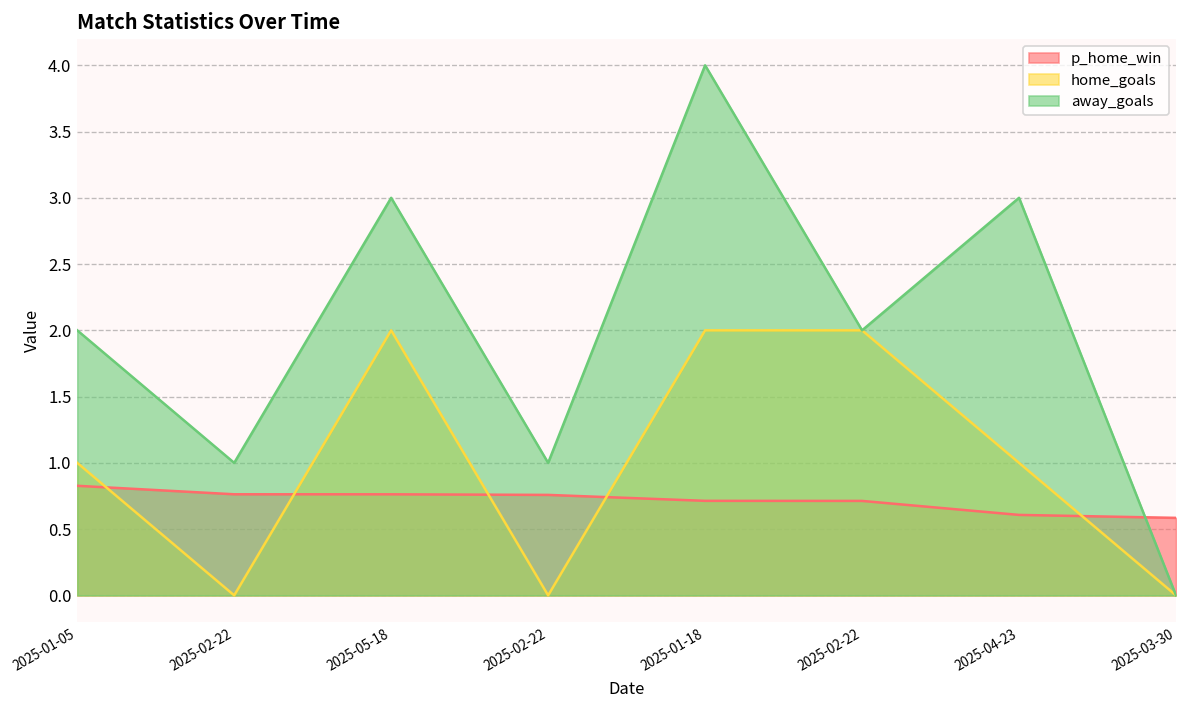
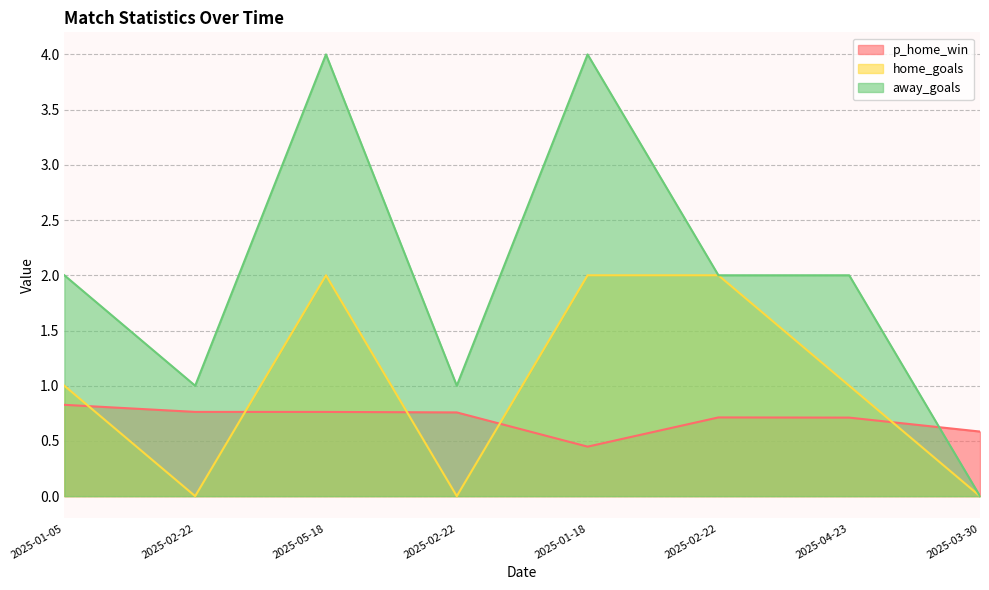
away_goals, 2025-05-18: 3 -> 4
p_home_win, 2025-01-18: 0.71 -> 0.45
p_home_win, 2025-04-23: 0.61 -> 0.71
away_goals, 2025-04-23: 3 -> 2
